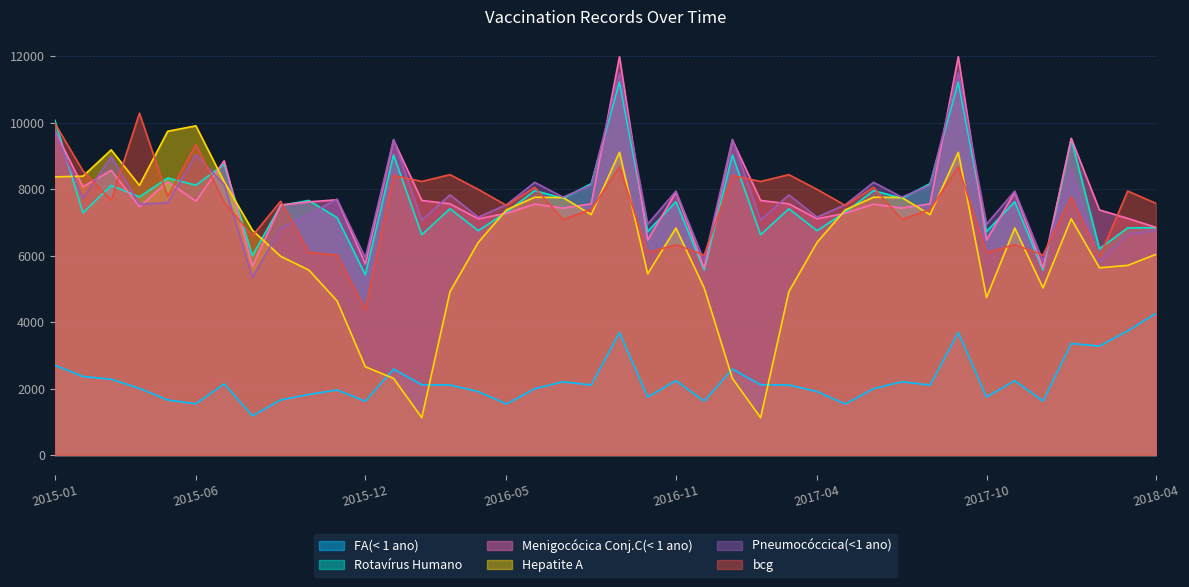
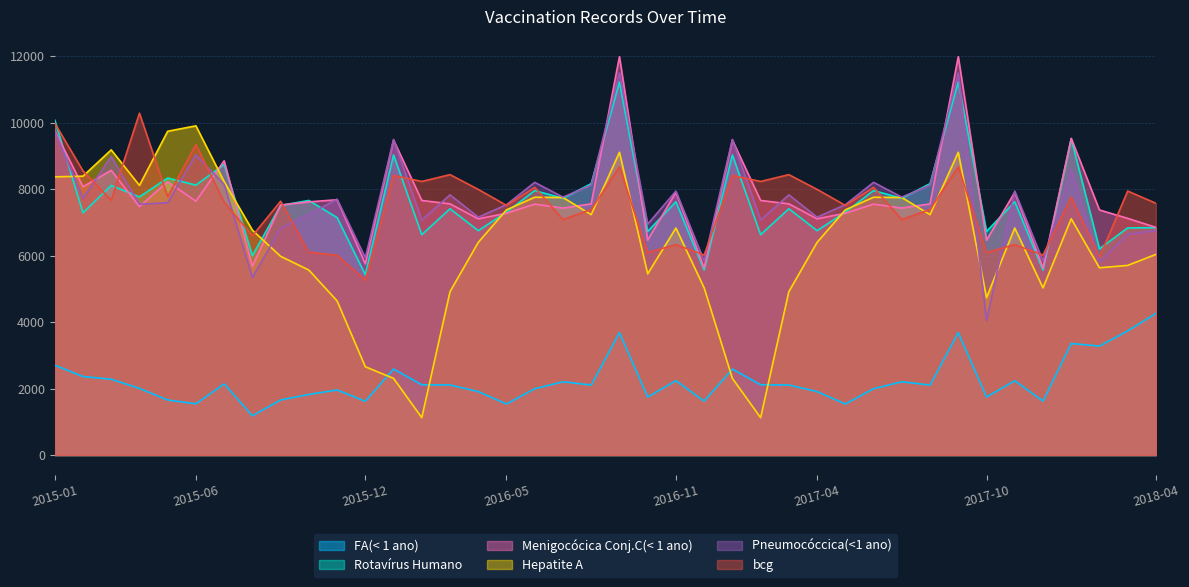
bcg, 2015-12: 4400 -> 5300
Pneumocóccica(<1 ano), 2017-10: 6900 -> 4100
